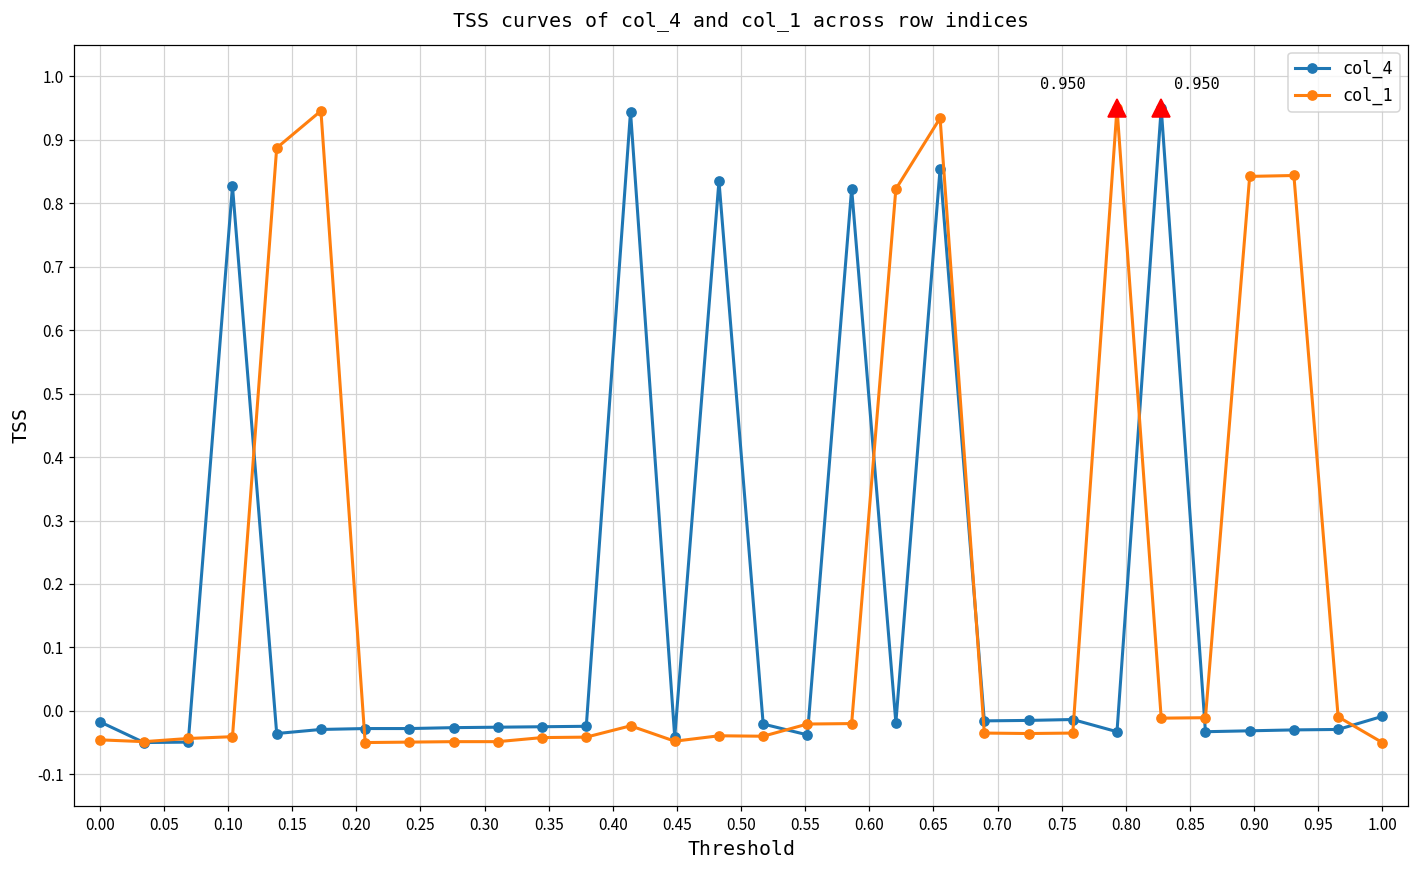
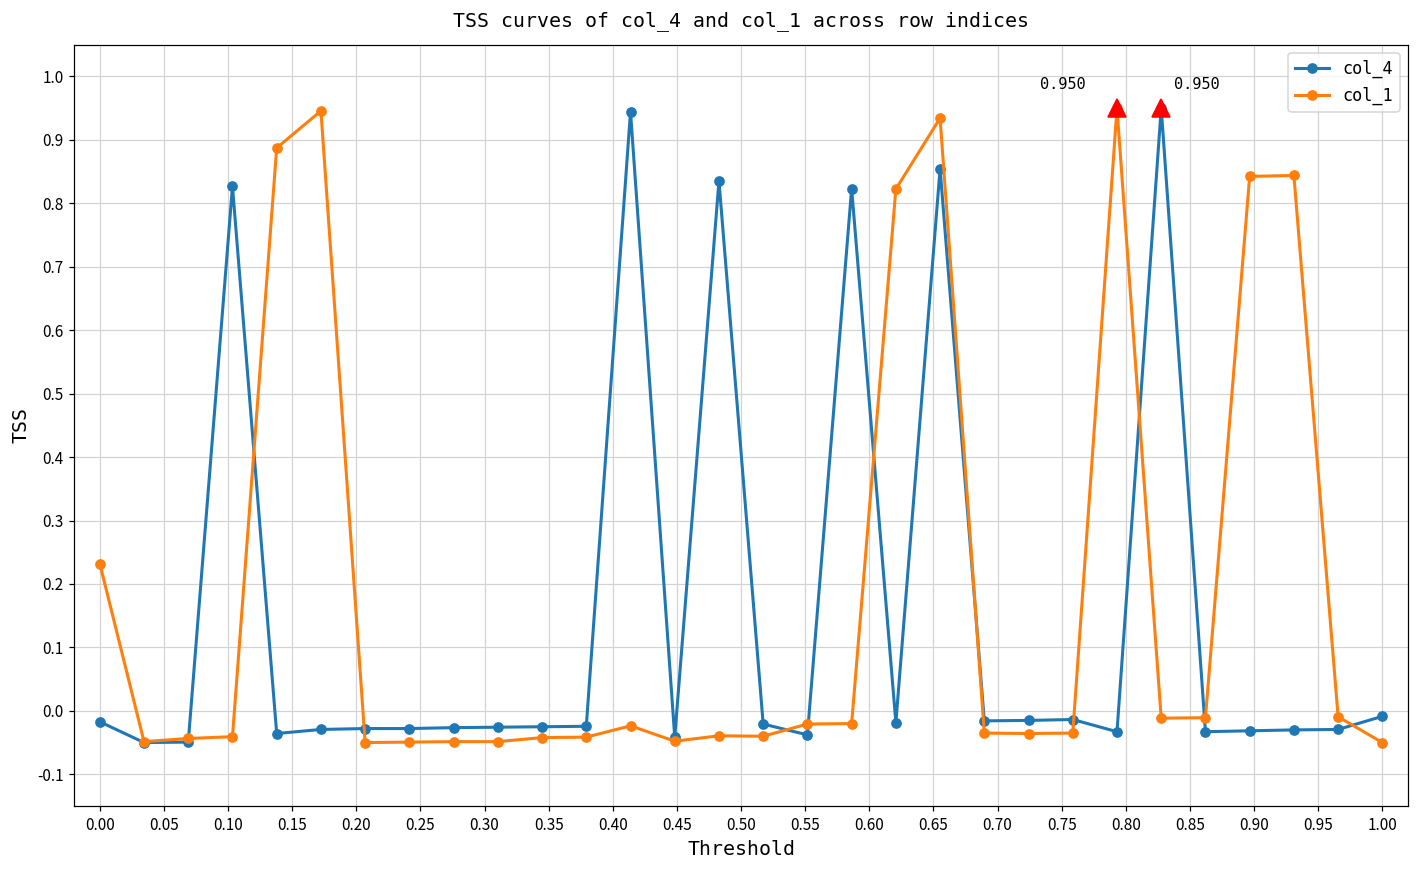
col_1, 0.00: -0.05 -> 0.23
